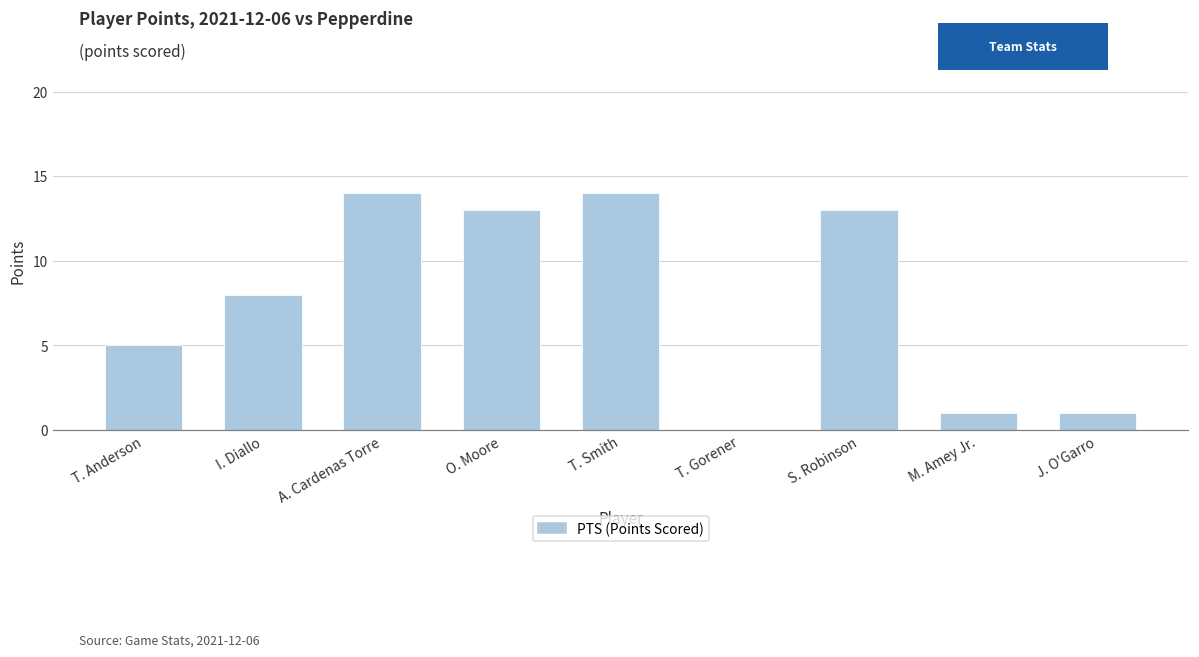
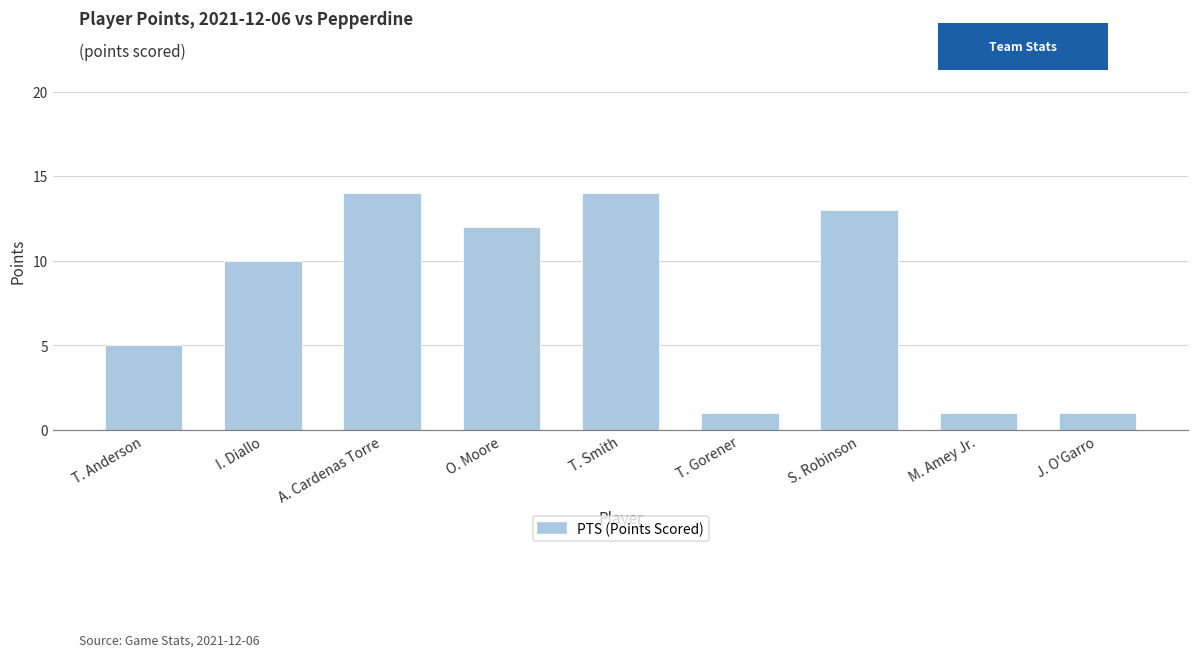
I. Diallo: 8 -> 10
O. Moore: 13 -> 12
T. Gorener: 0 -> 1
